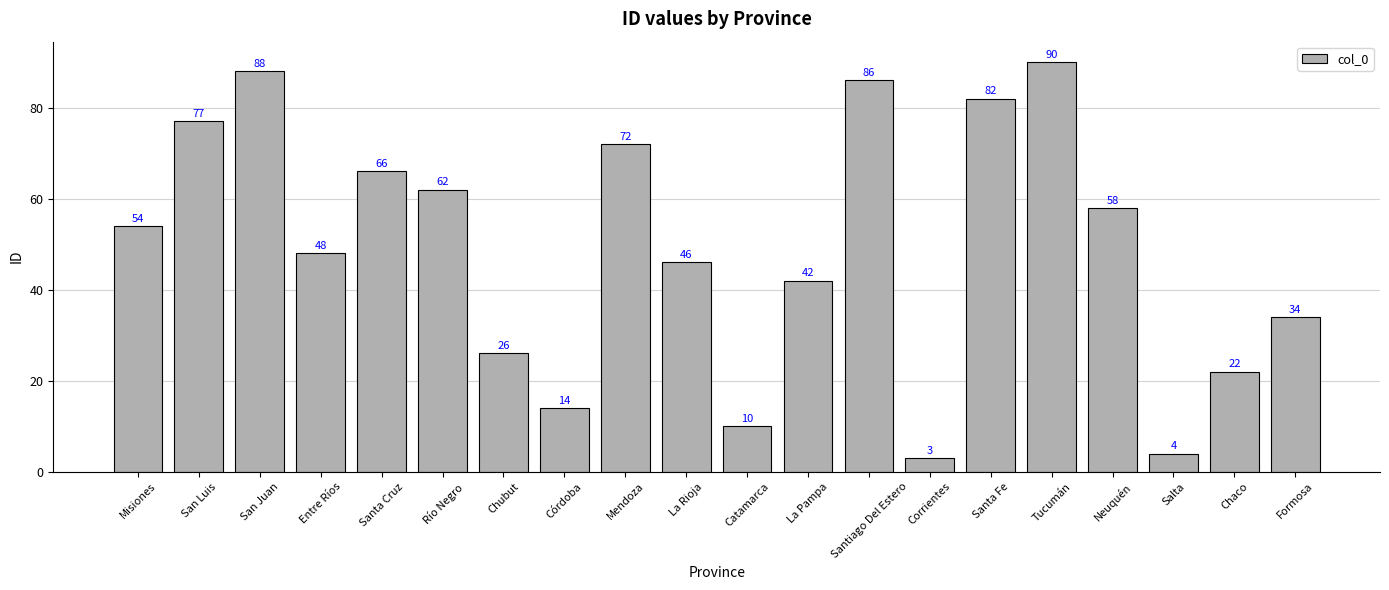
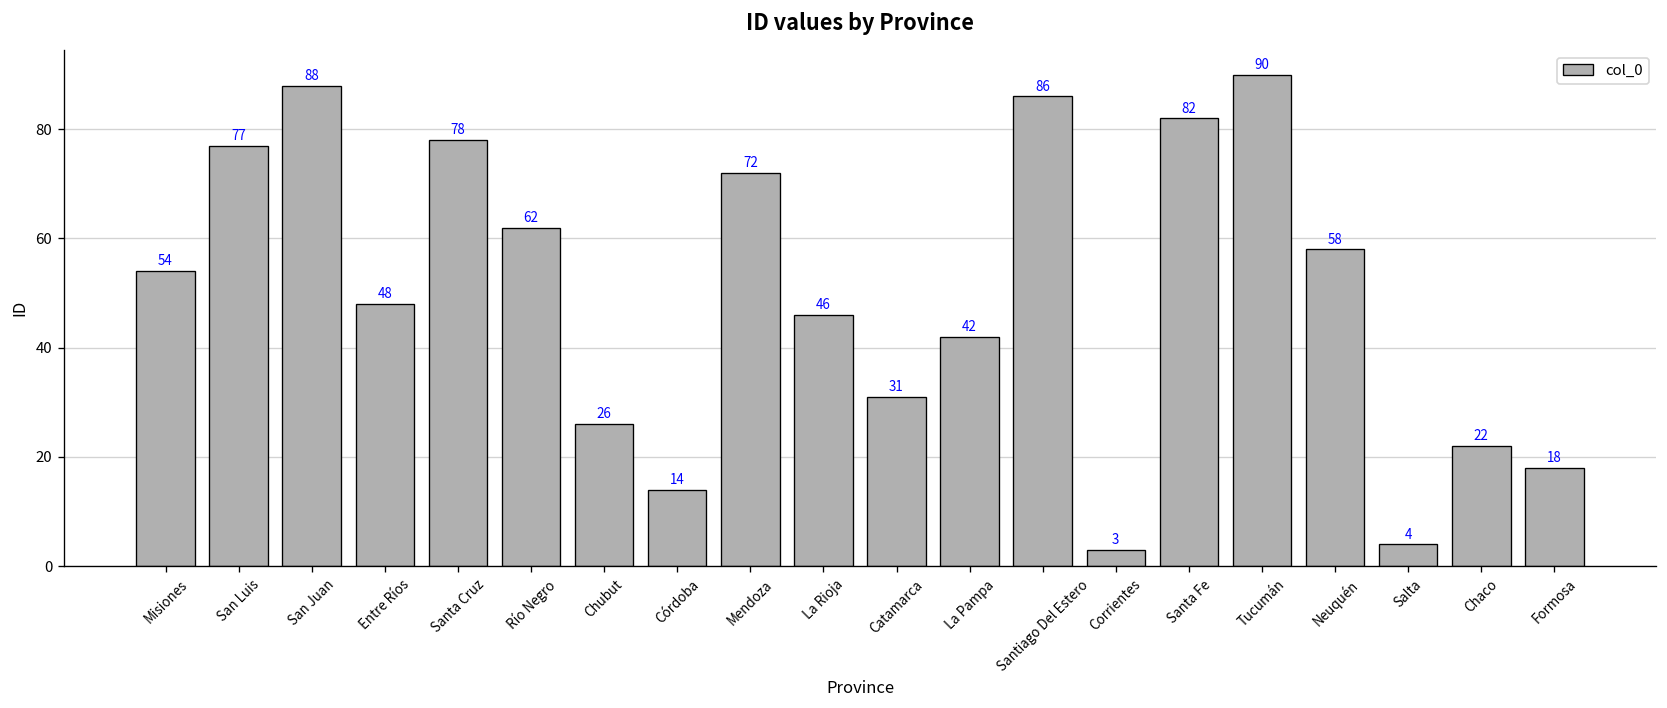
Santa Cruz: 66 -> 78
Catamarca: 10 -> 31
Formosa: 34 -> 18
